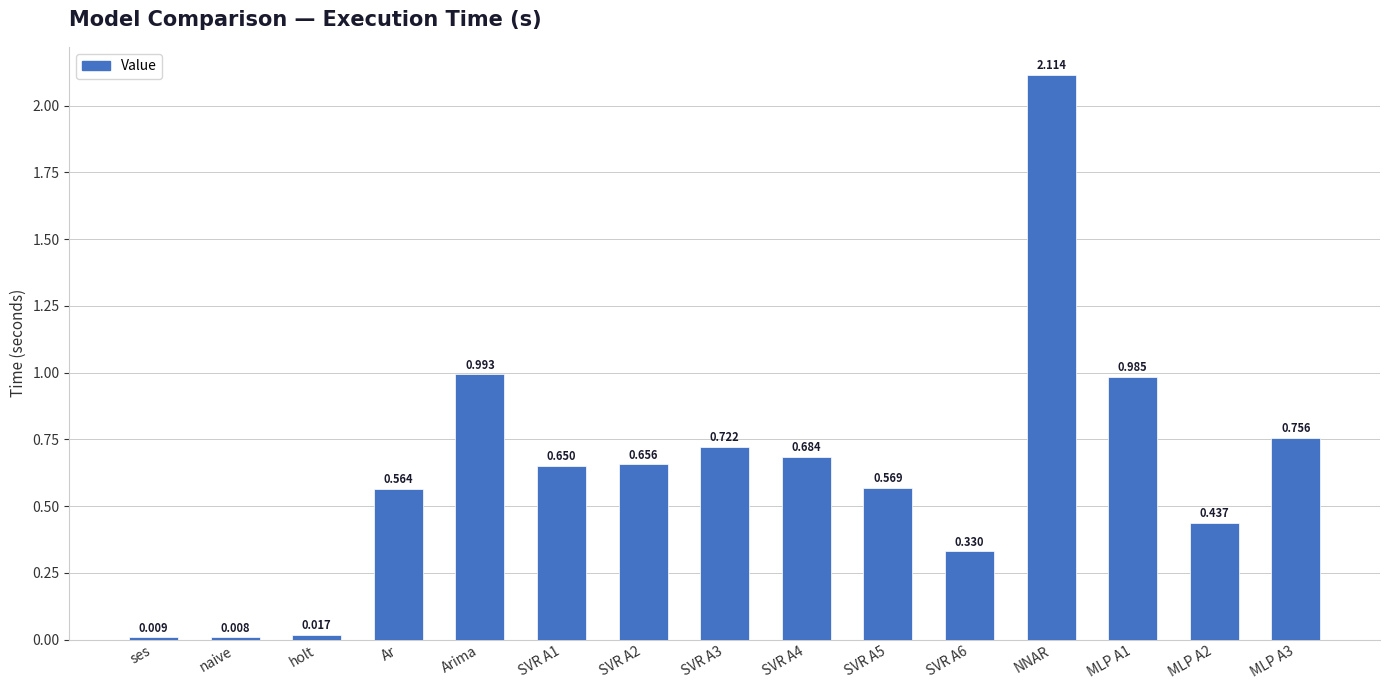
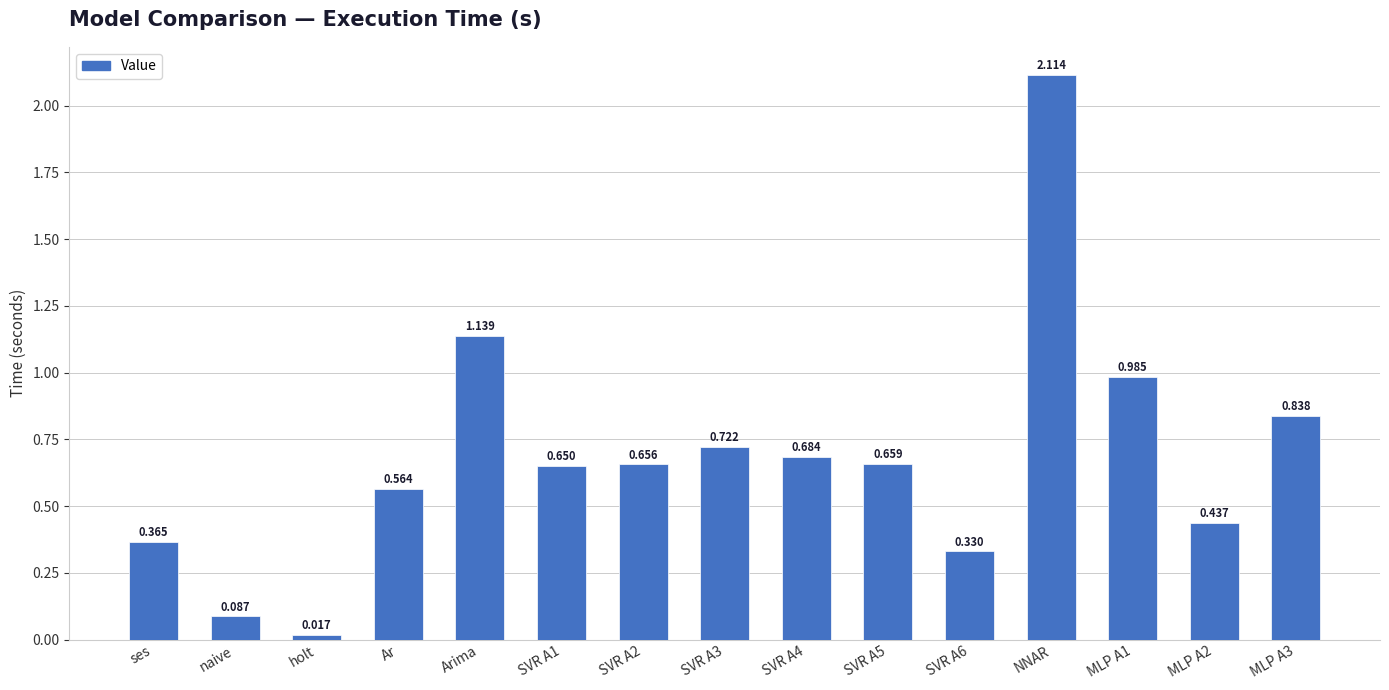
ses: 0.009 -> 0.365
naive: 0.008 -> 0.087
Arima: 0.993 -> 1.139
SVR A5: 0.569 -> 0.659
MLP A3: 0.756 -> 0.838
